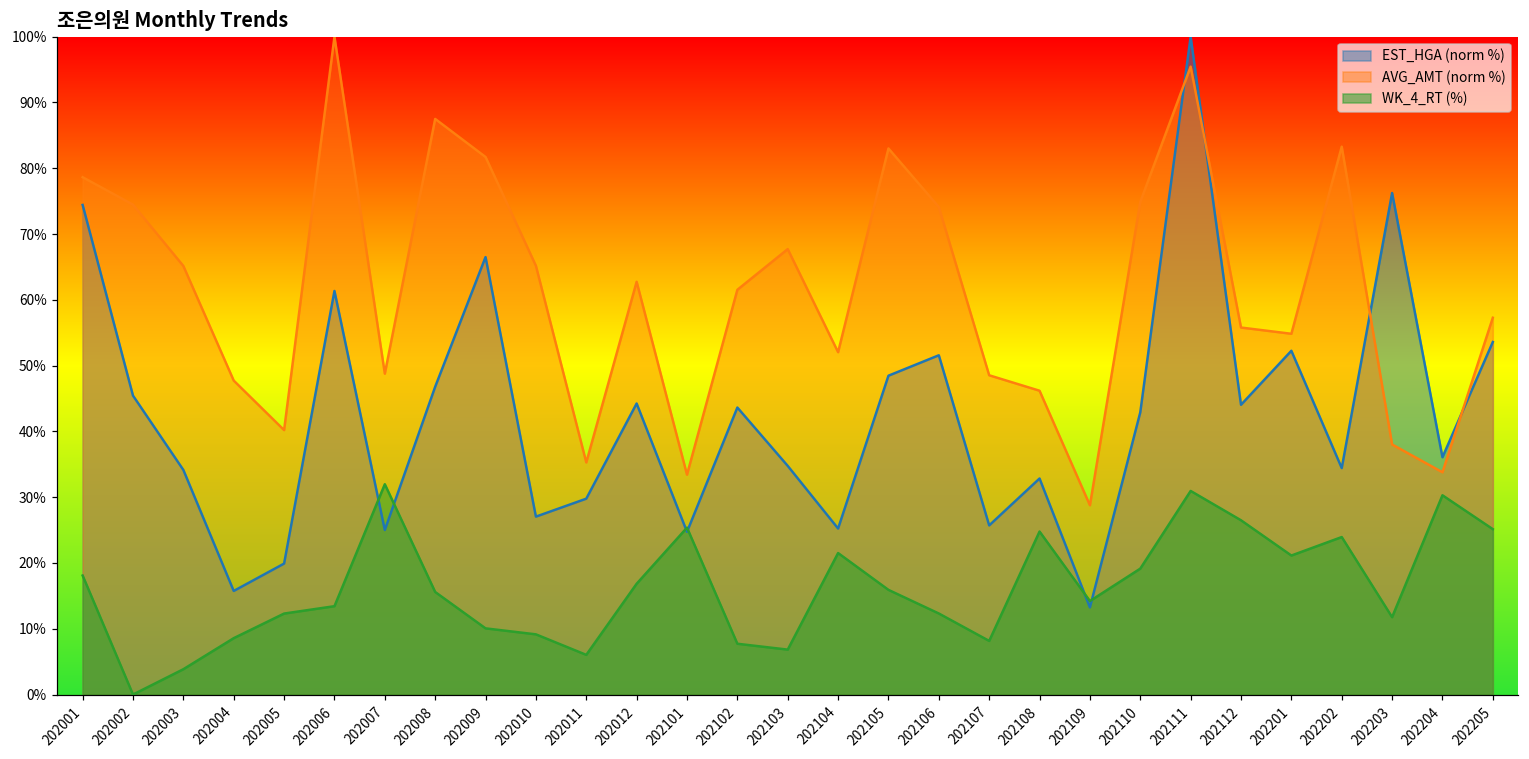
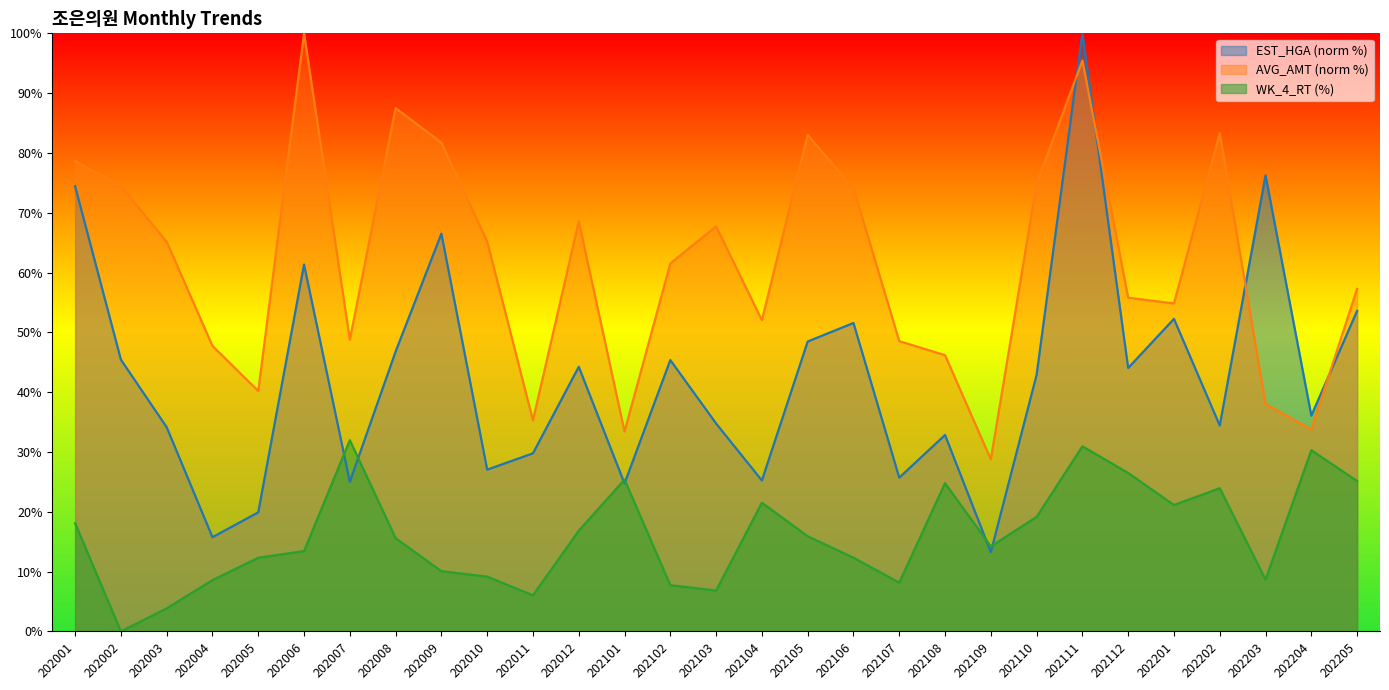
AVG_AMT (norm %), 202012: 63% -> 69%
EST_HGA (norm %), 202102: 44% -> 45%
WK_4_RT (%), 202203: 12% -> 9%
